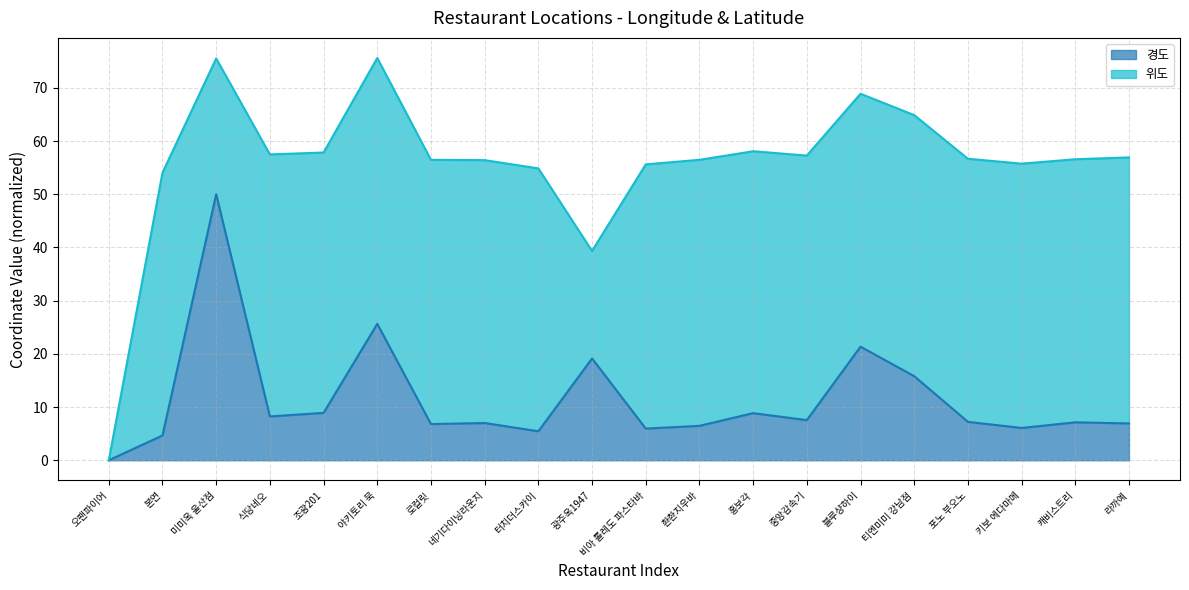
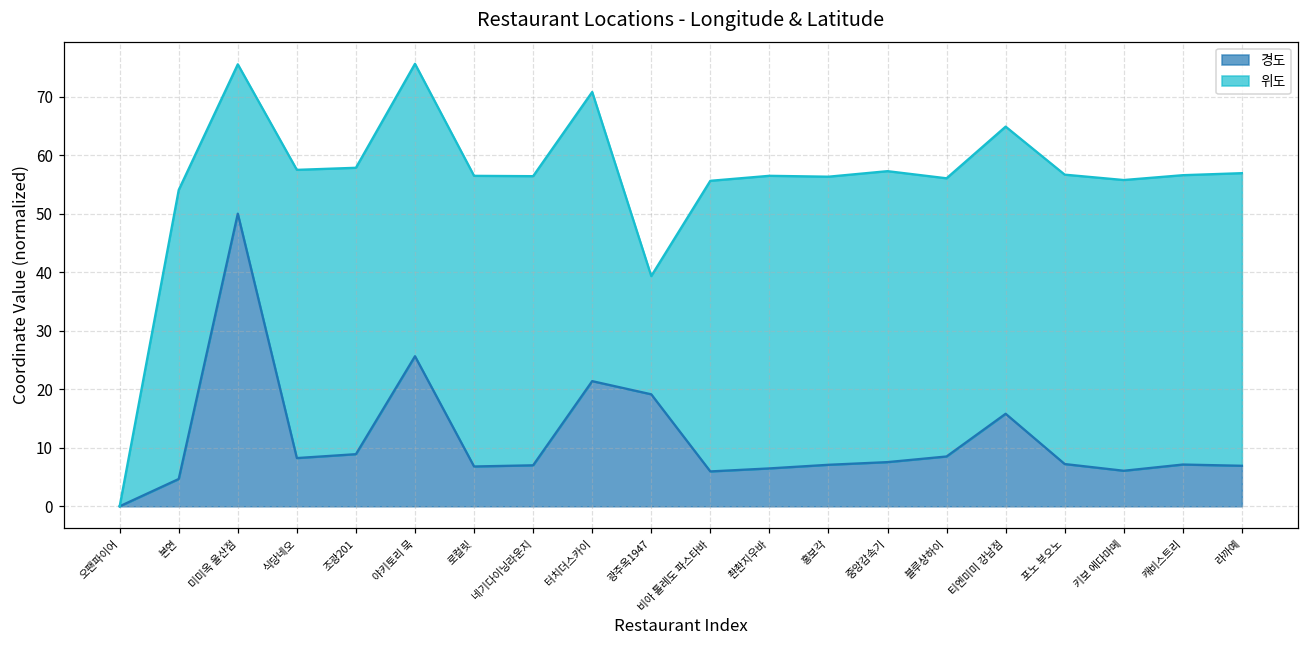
경도, 터치더스카이: 5 -> 21
경도, 홍보각: 9 -> 7
경도, 블루샹하이: 21 -> 9
